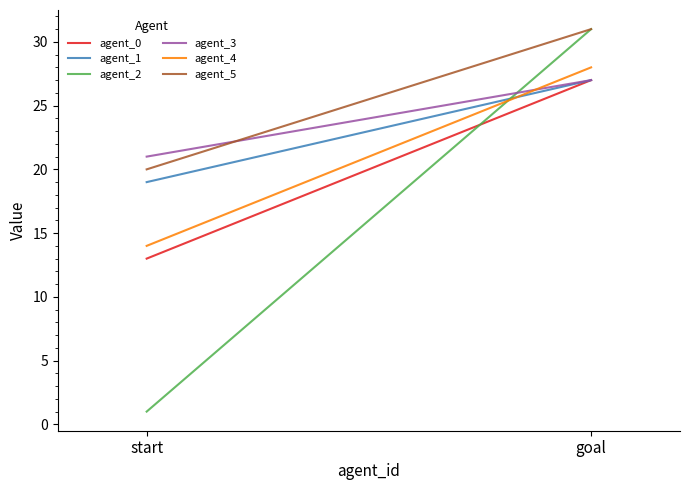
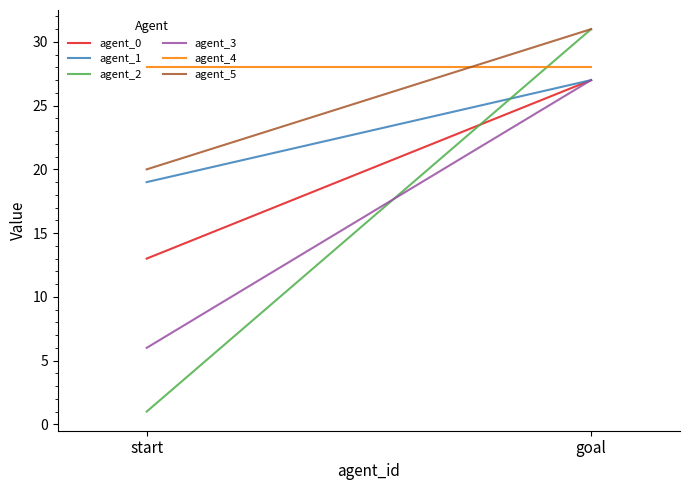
agent_3, start: 21 -> 6
agent_4, start: 14 -> 28
